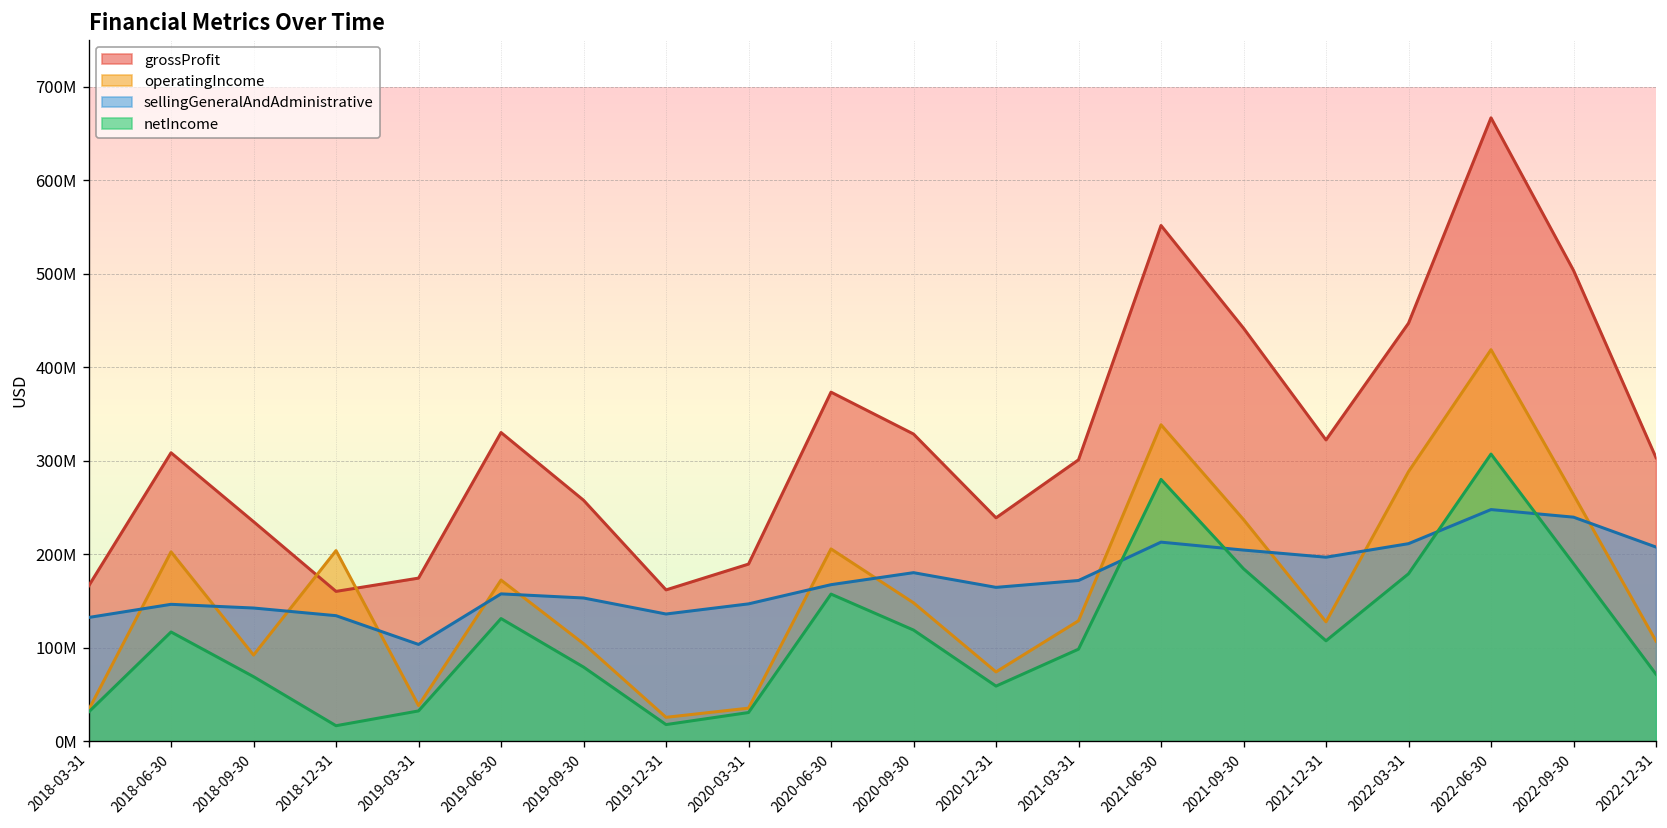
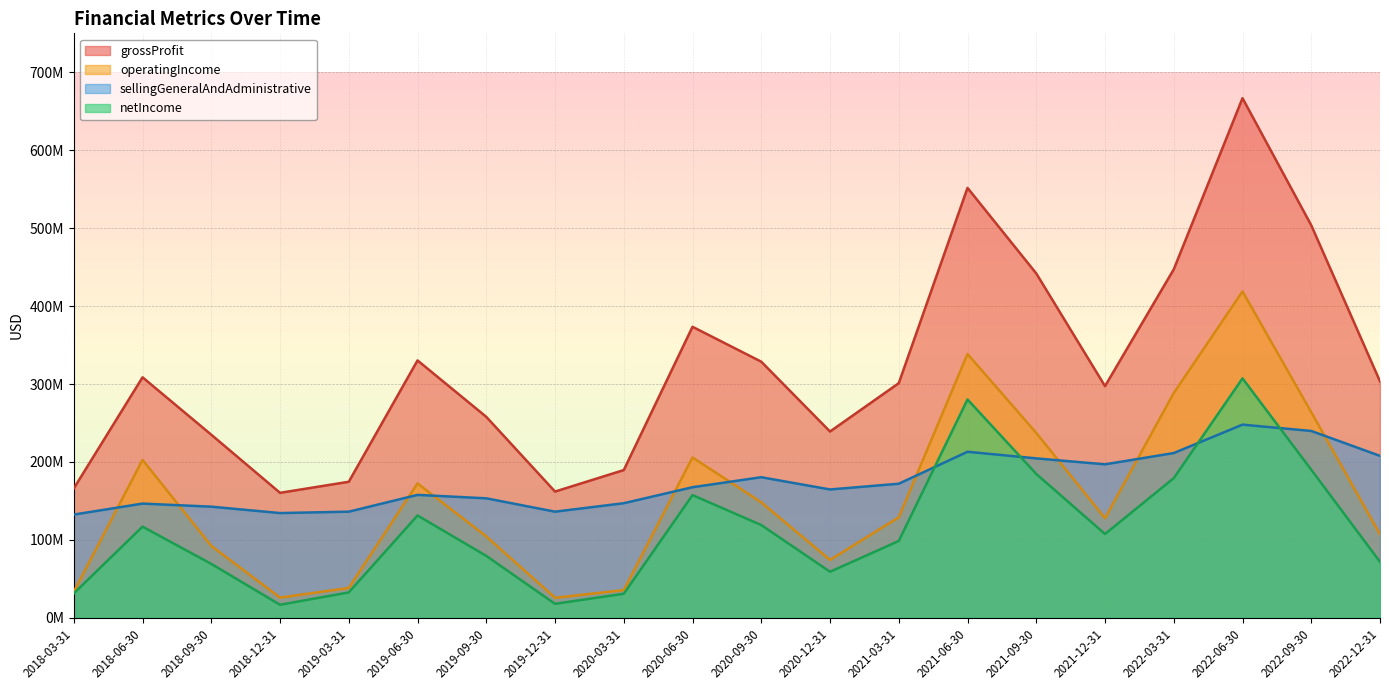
operatingIncome, 2018-12-31: 200000000 -> 30000000
sellingGeneralAndAdministrative, 2019-03-31: 100000000 -> 140000000
grossProfit, 2021-12-31: 320000000 -> 300000000
